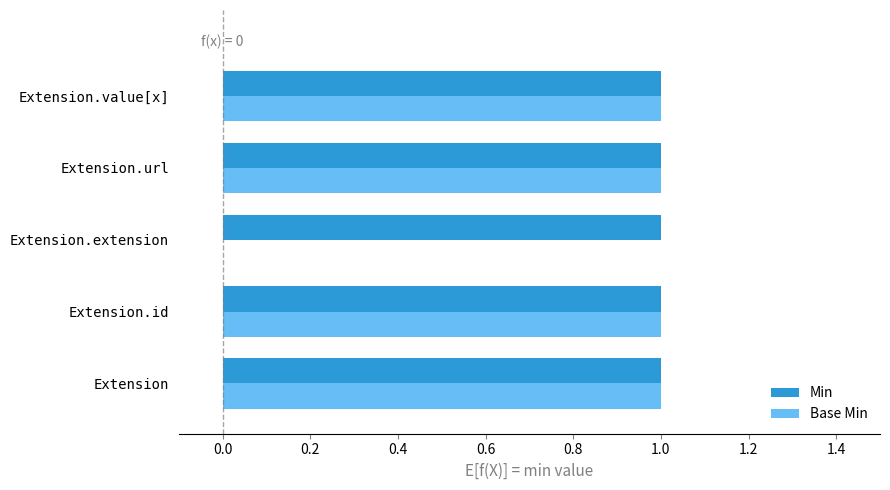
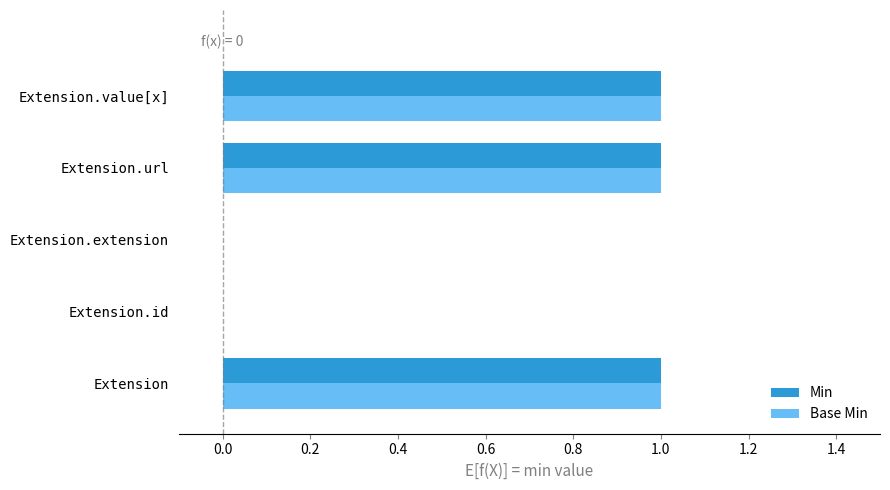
Min, Extension.extension: 1 -> 0
Min, Extension.id: 1 -> 0
Base Min, Extension.id: 1 -> 0
